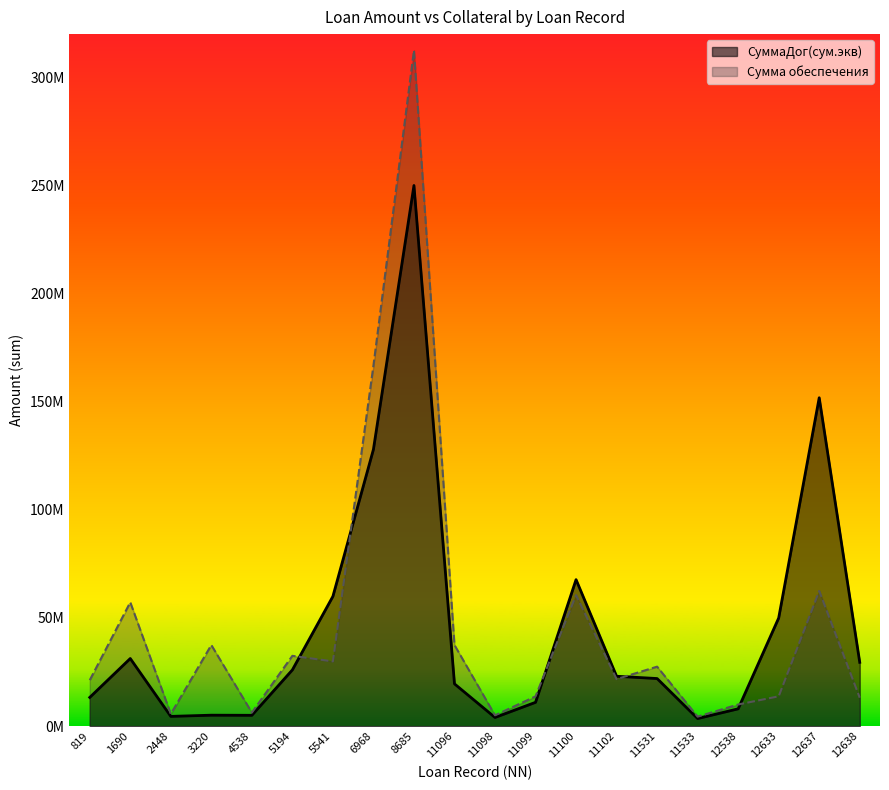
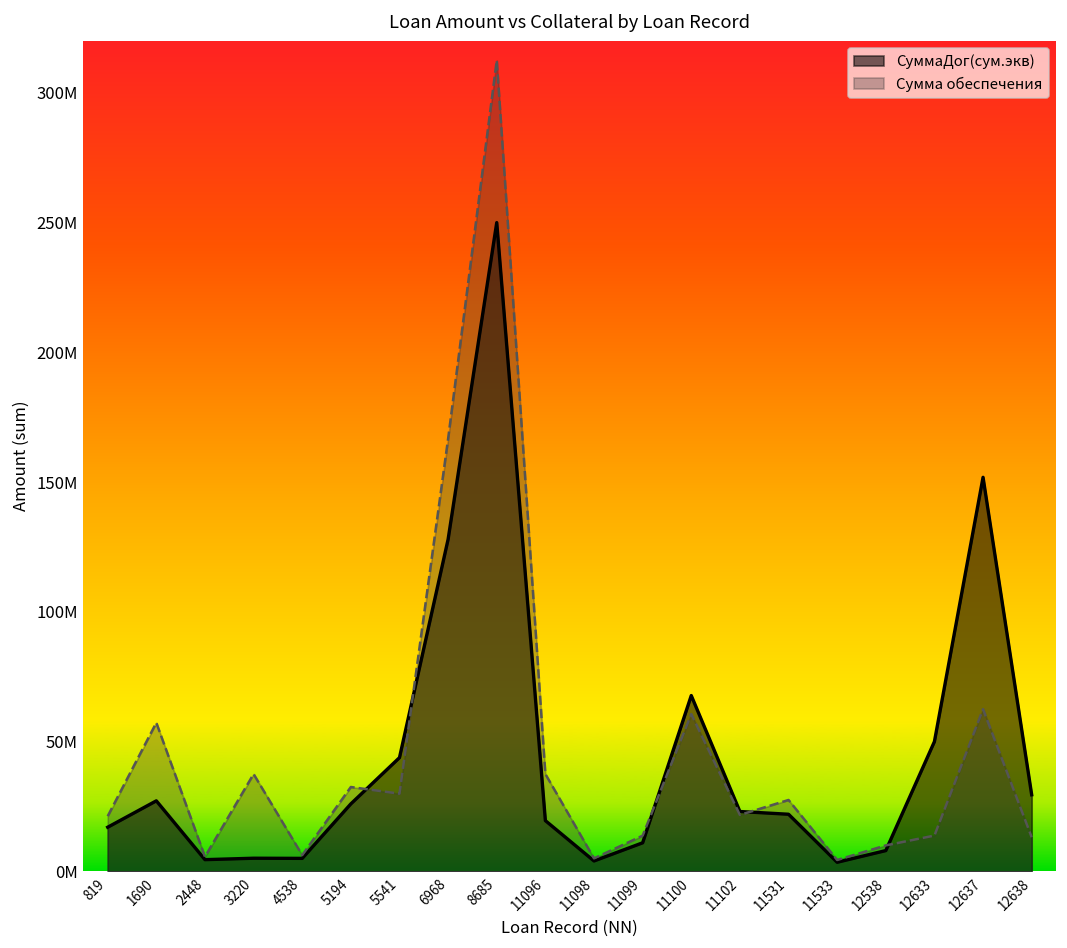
СуммаДог(сум.экв), 819: 13000000 -> 17000000
СуммаДог(сум.экв), 1690: 31000000 -> 27000000
СуммаДог(сум.экв), 5541: 60000000 -> 44000000
